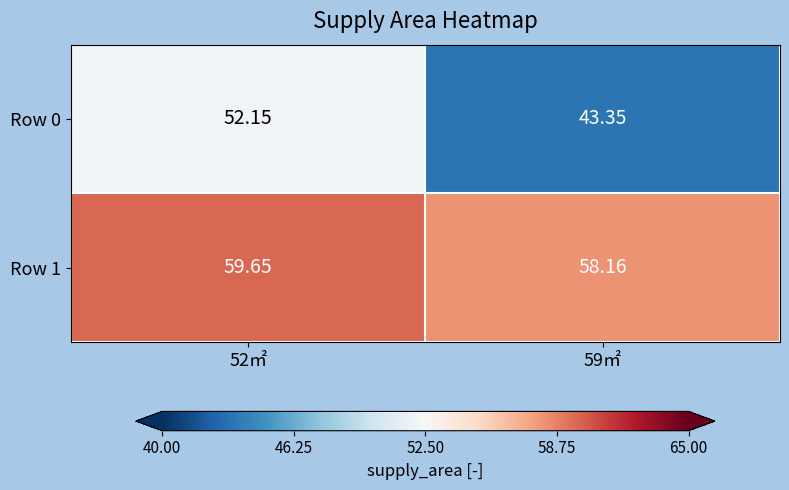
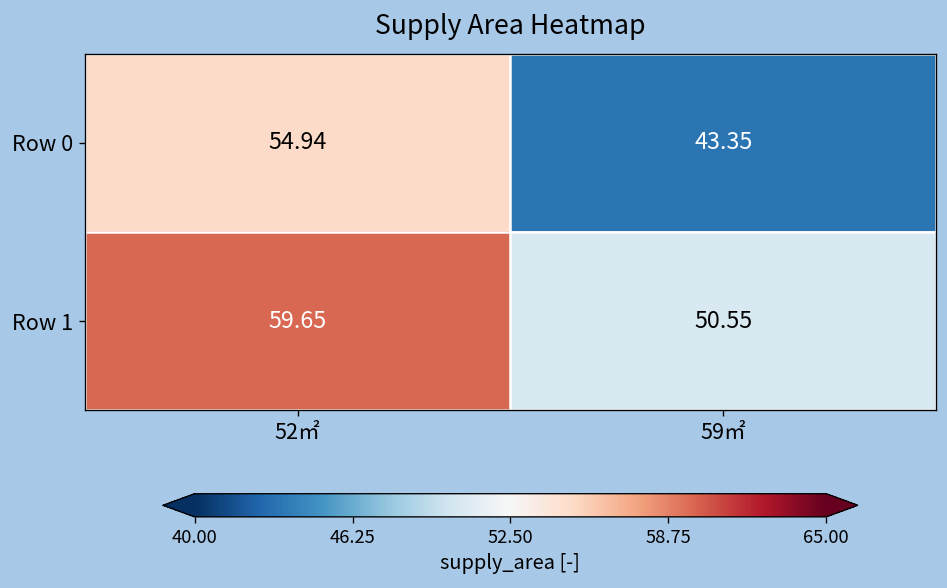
Row 0, 52㎡: 52.15 -> 54.94
Row 1, 59㎡: 58.16 -> 50.55
